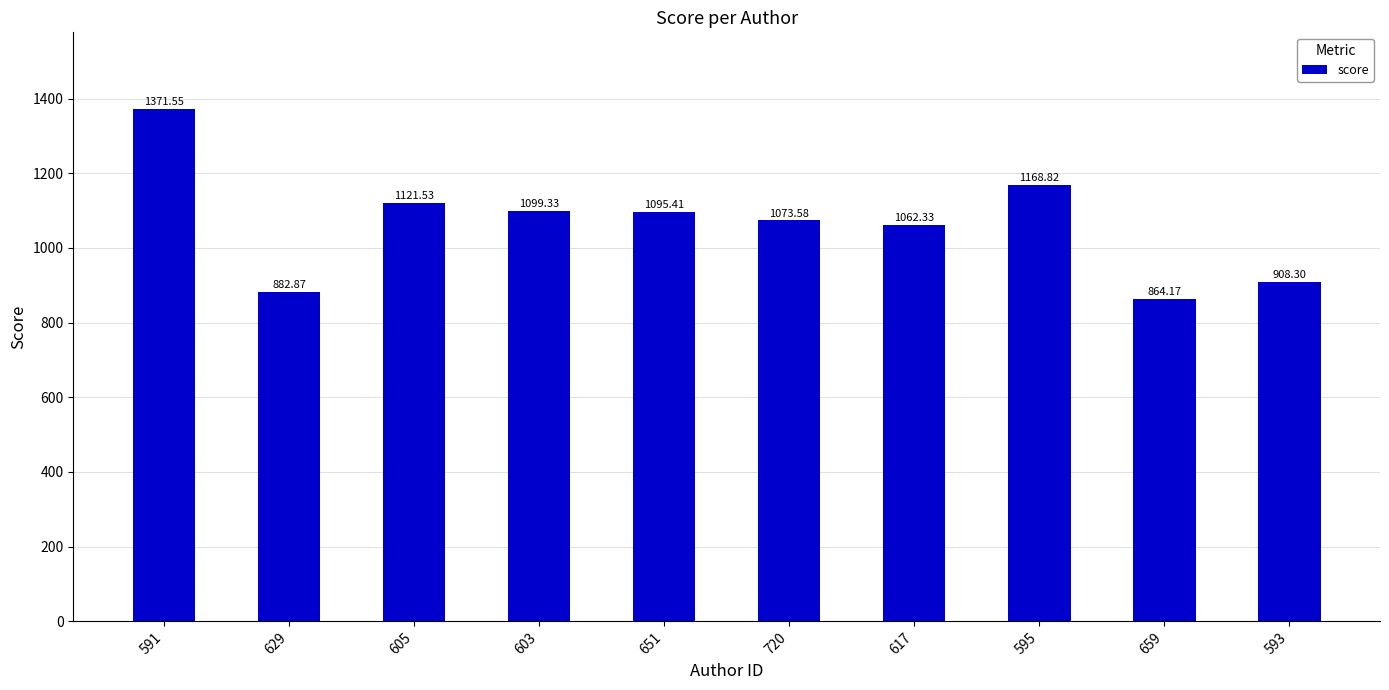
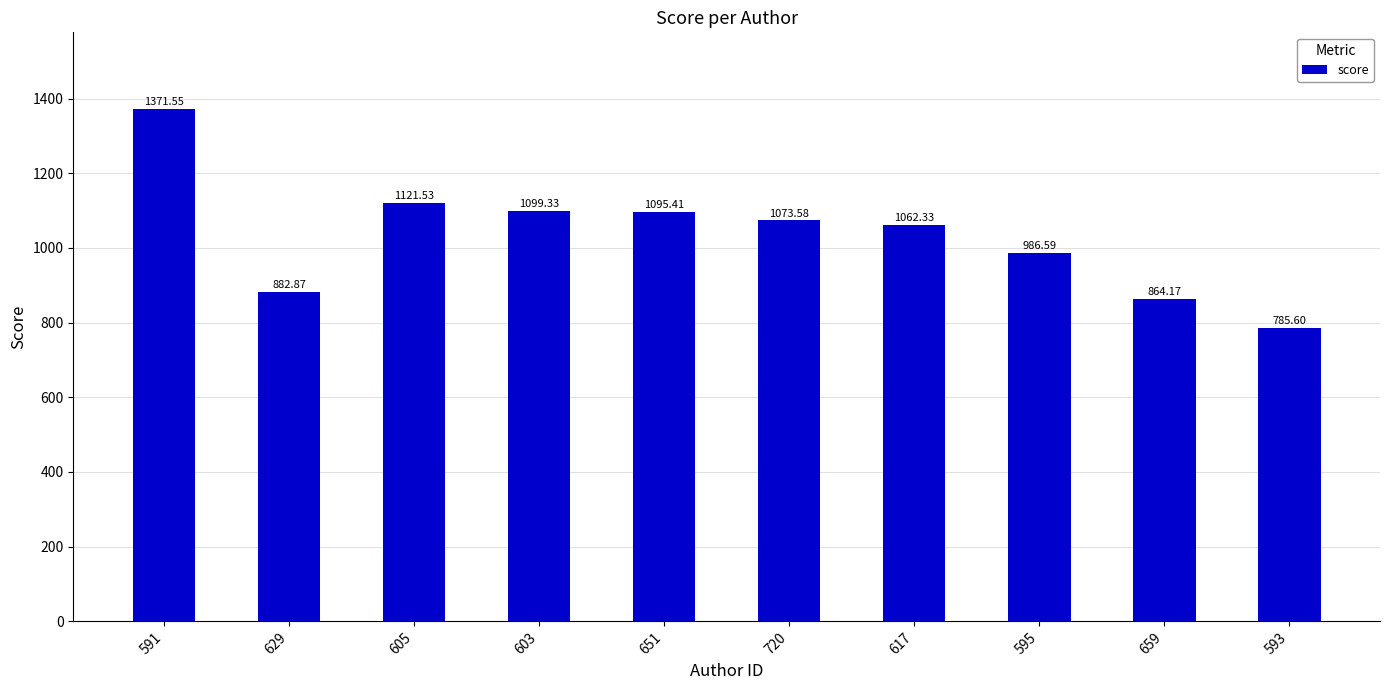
595: 1168.82 -> 986.59
593: 908.30 -> 785.60
